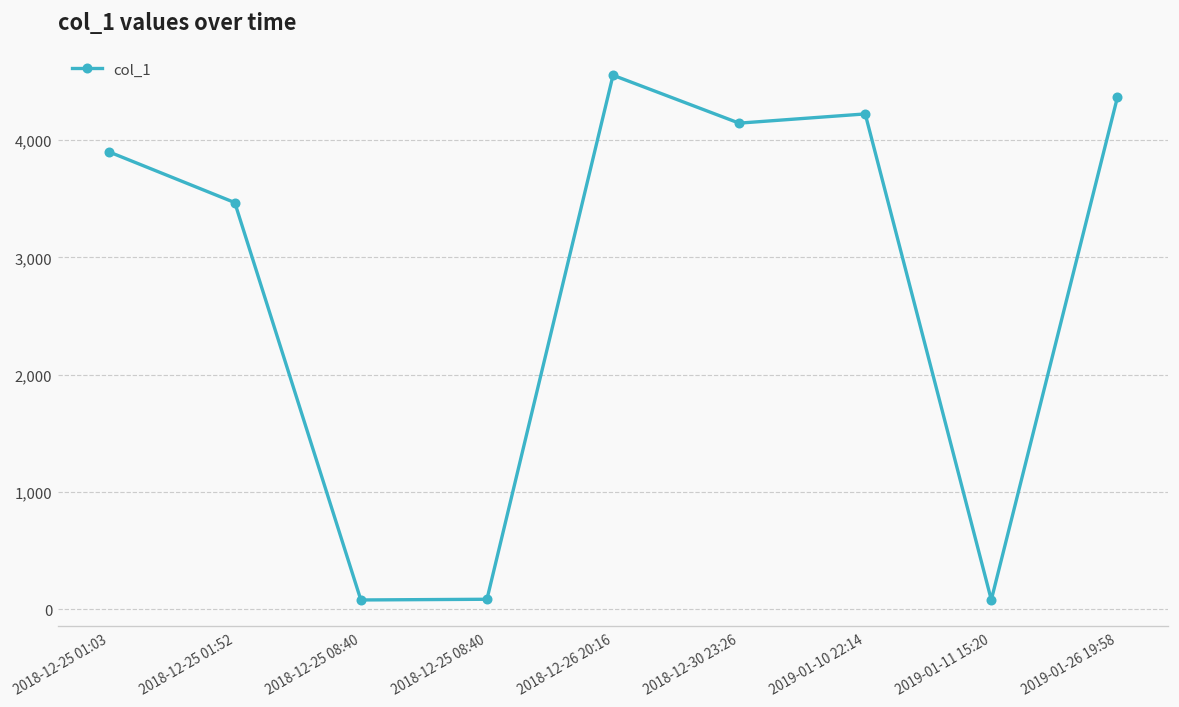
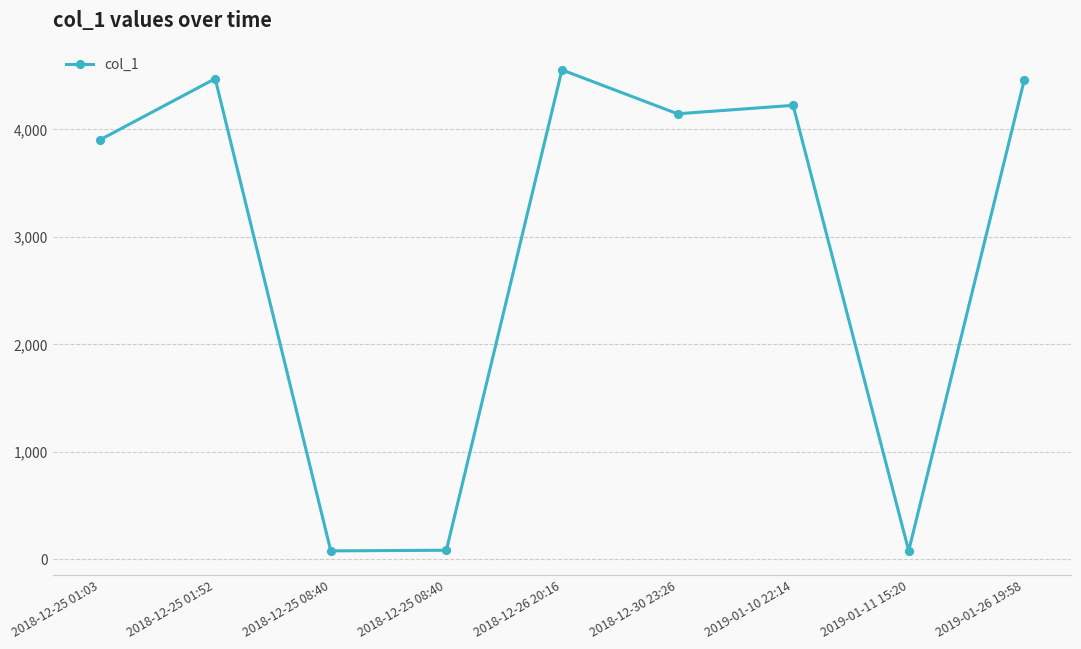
2018-12-25 01:52: 3,500 -> 4,500
2019-01-26 19:58: 4,400 -> 4,500
